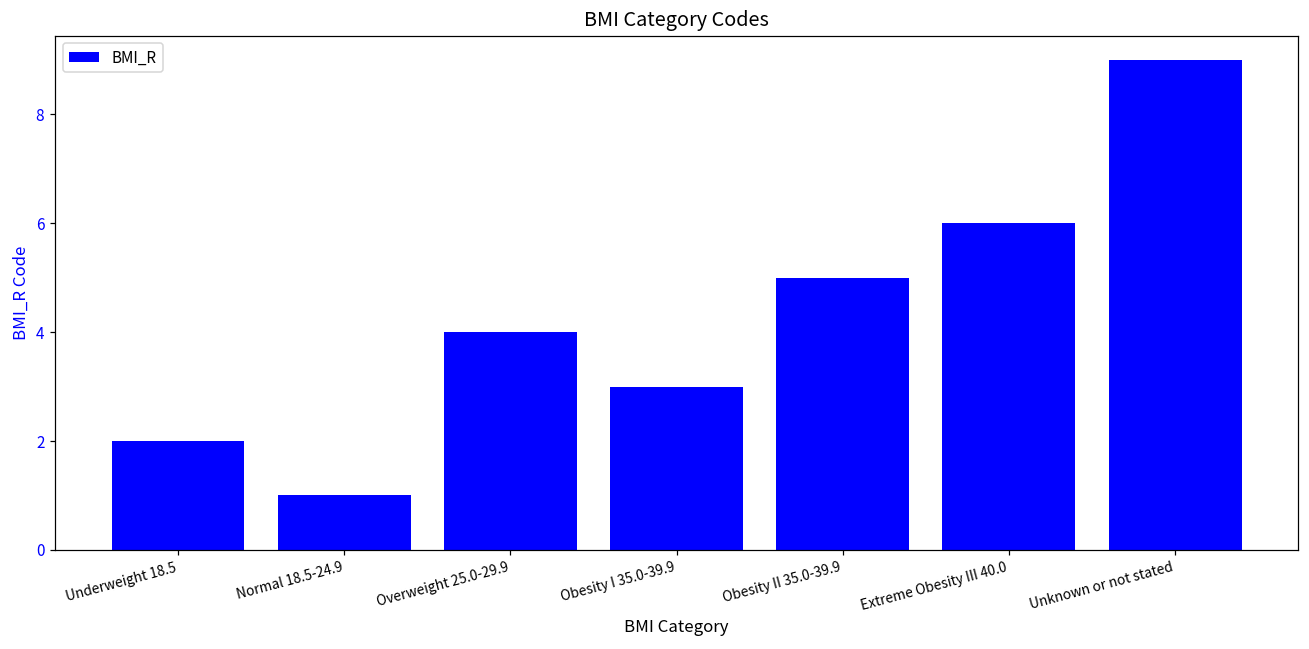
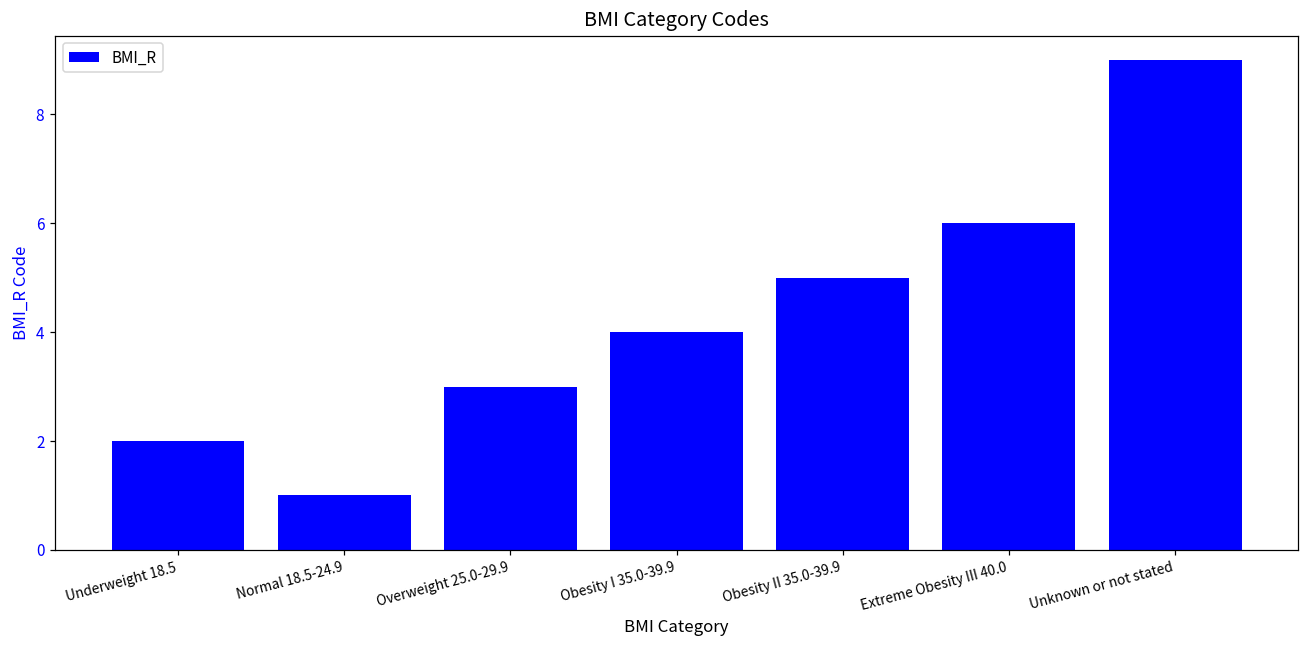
Overweight 25.0-29.9: 4 -> 3
Obesity I 35.0-39.9: 3 -> 4
